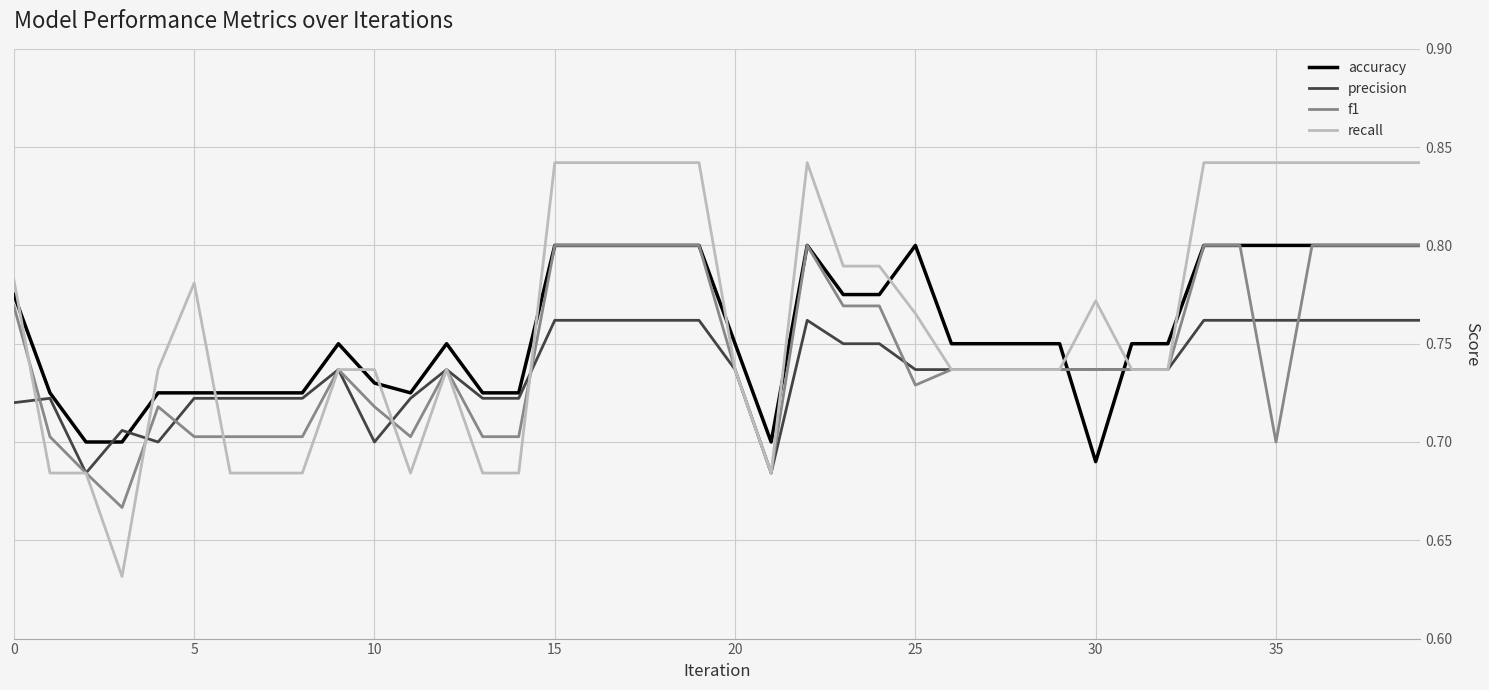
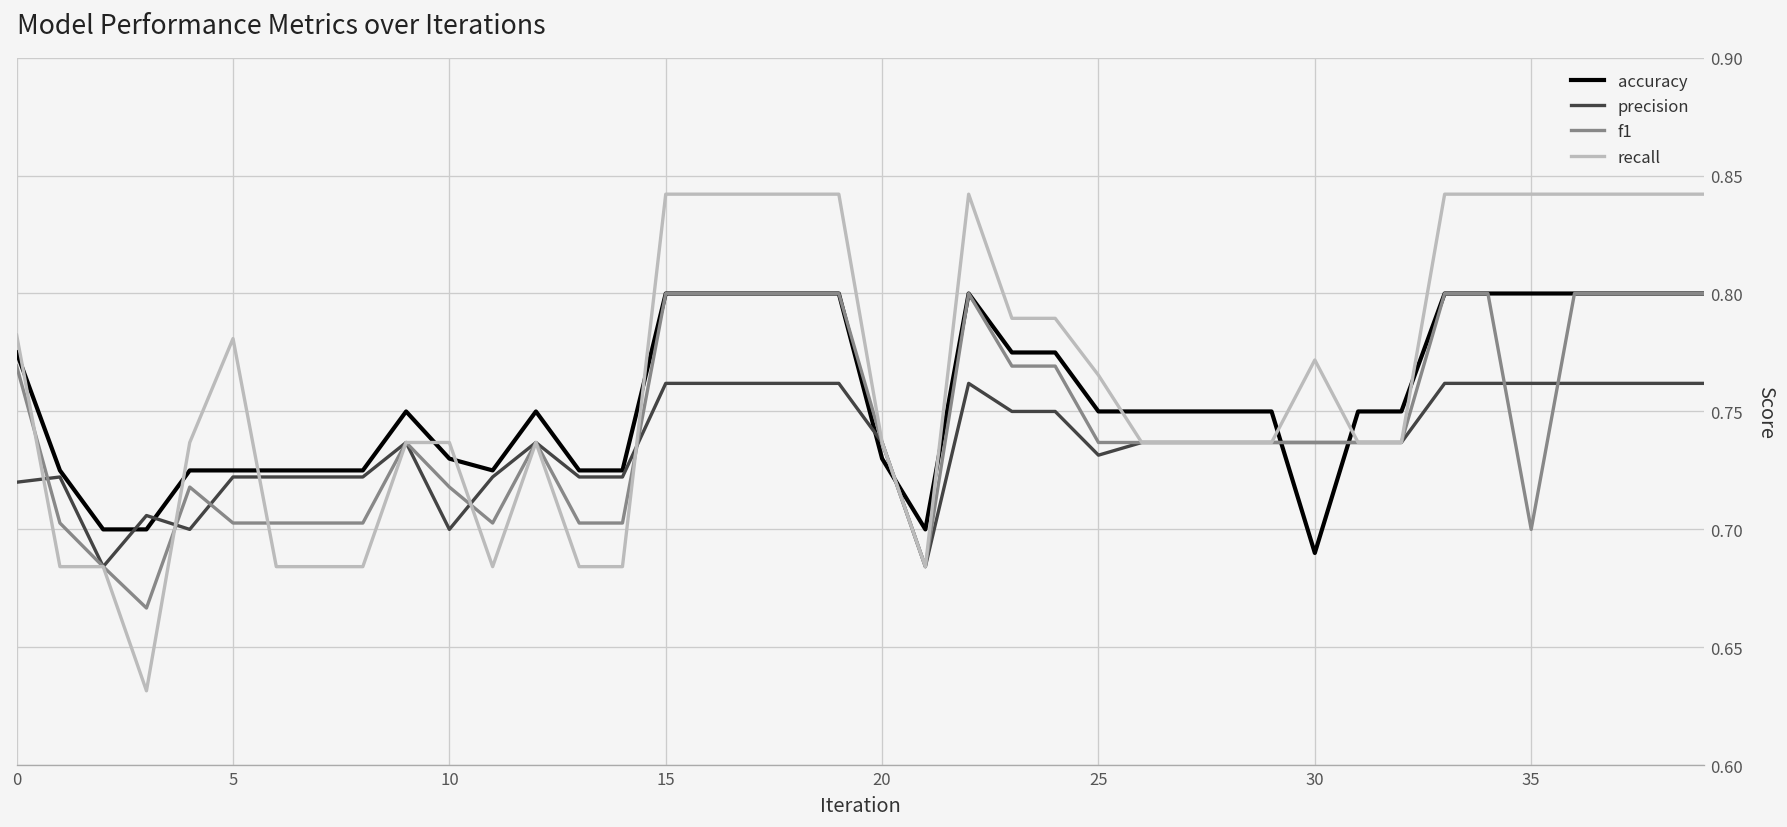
accuracy, 20: 0.75 -> 0.73
accuracy, 25: 0.80 -> 0.75
precision, 25: 0.737 -> 0.731
f1, 25: 0.729 -> 0.737
